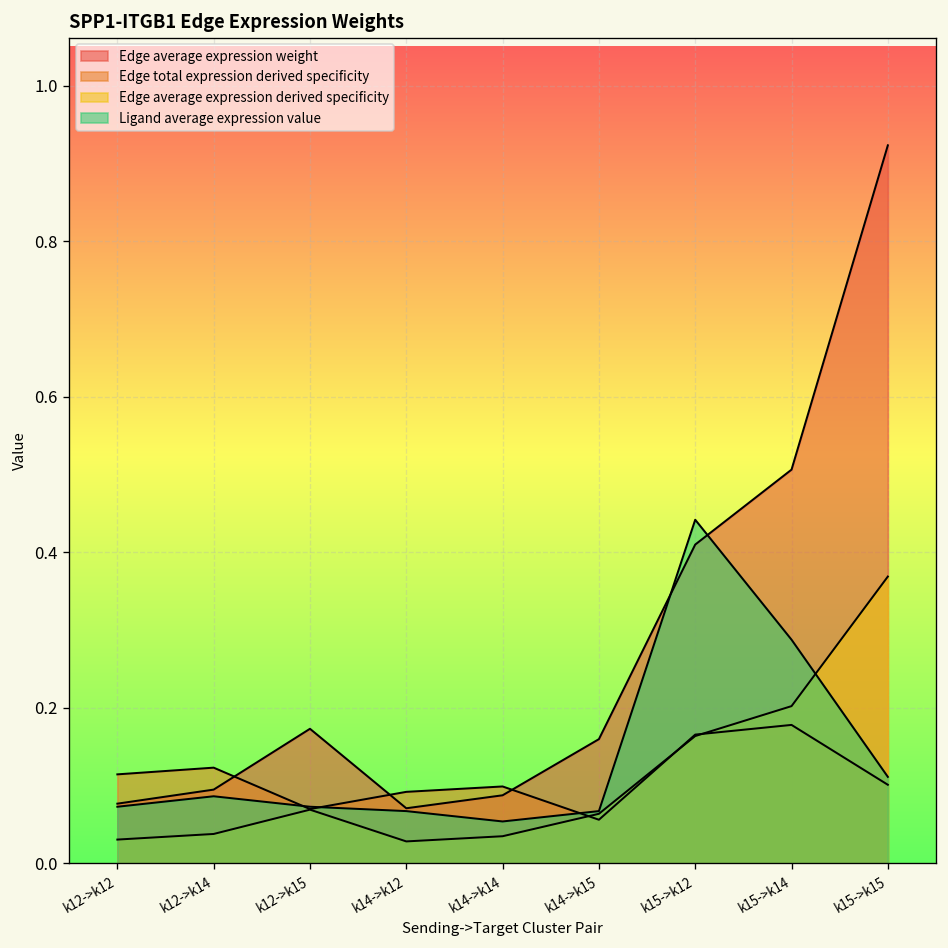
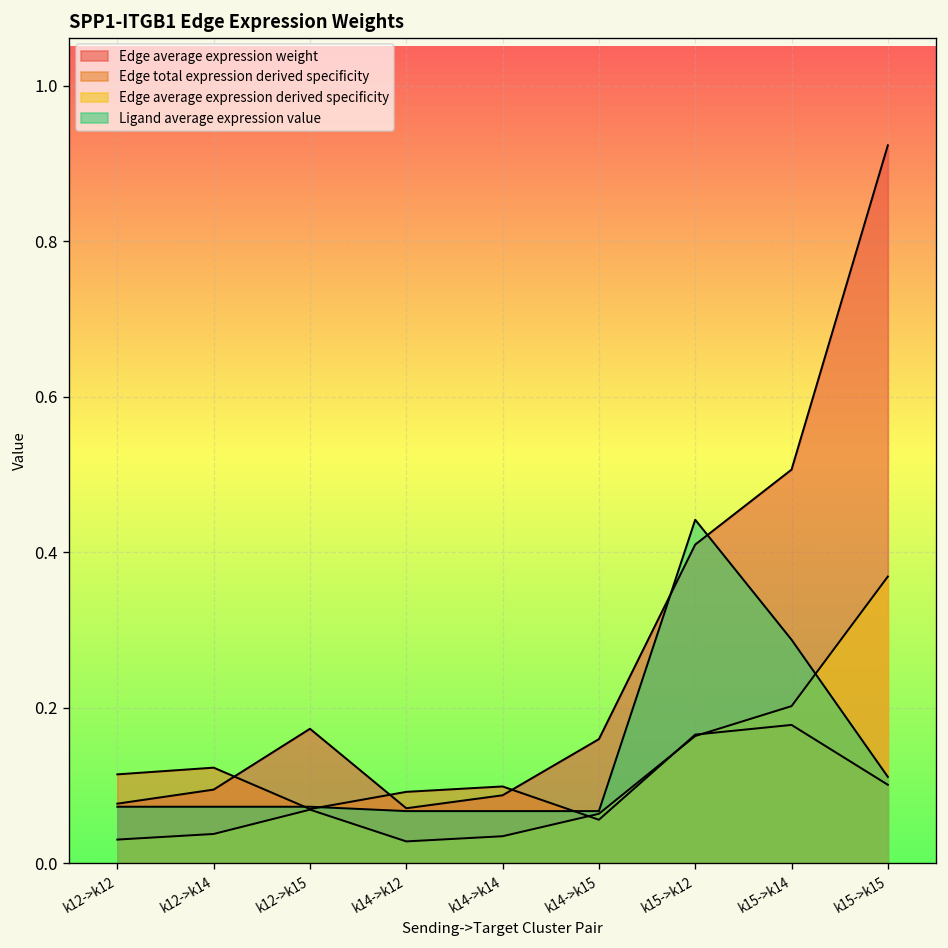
Ligand average expression value, k12->k14: 0.09 -> 0.07
Ligand average expression value, k14->k14: 0.05 -> 0.07
